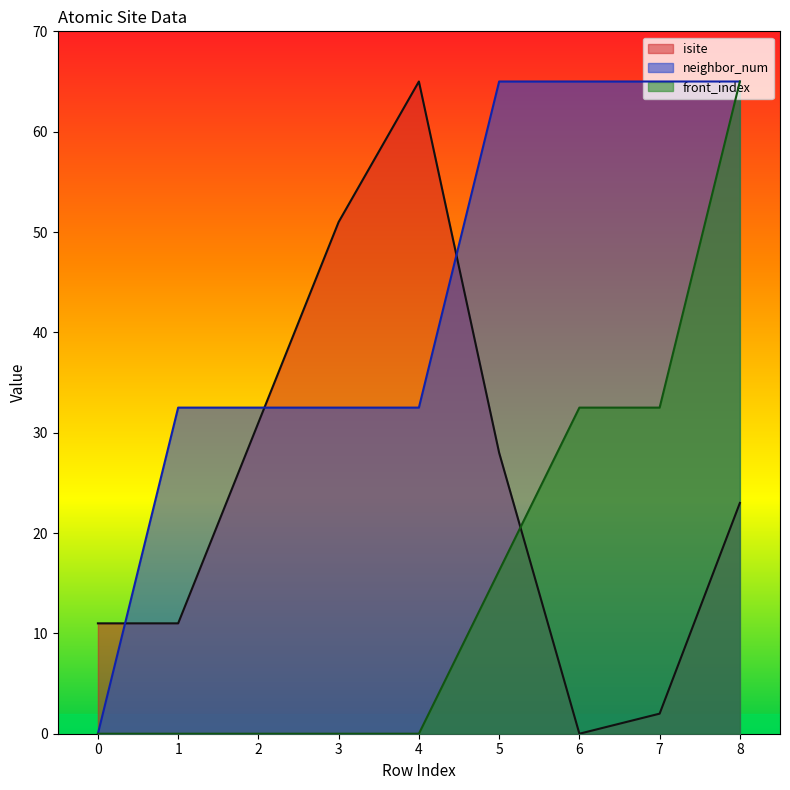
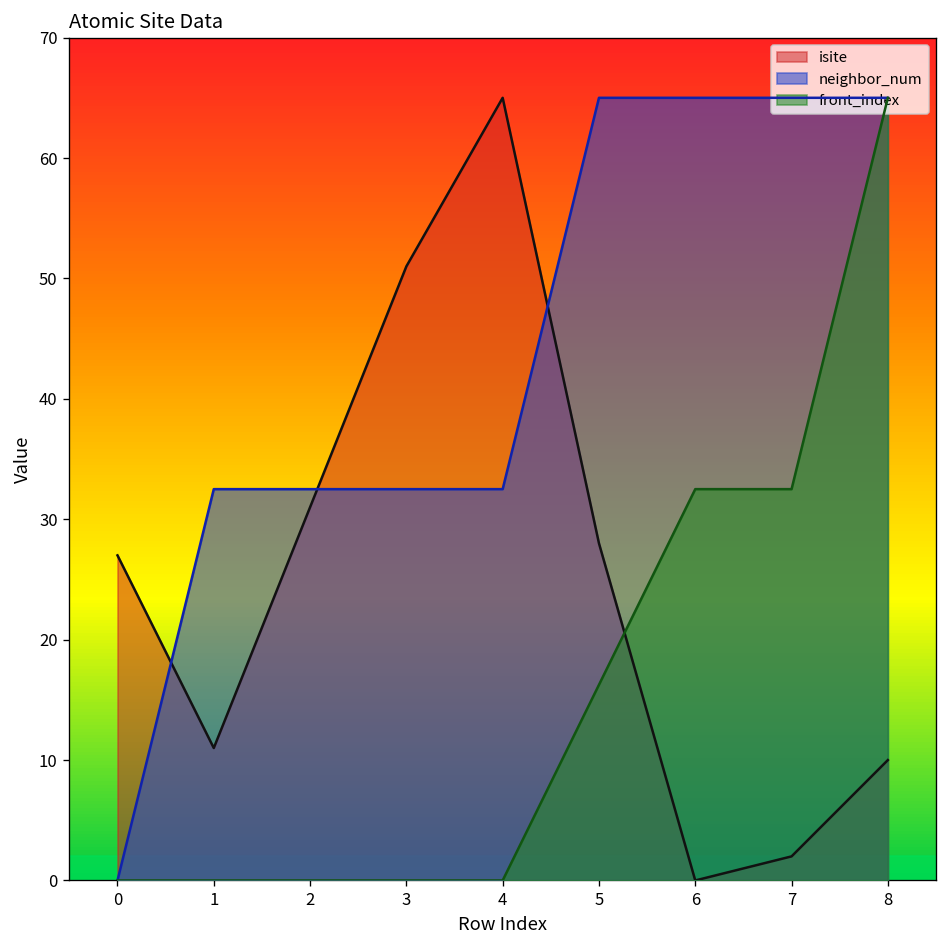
isite, 0: 11 -> 27
isite, 8: 23 -> 10
